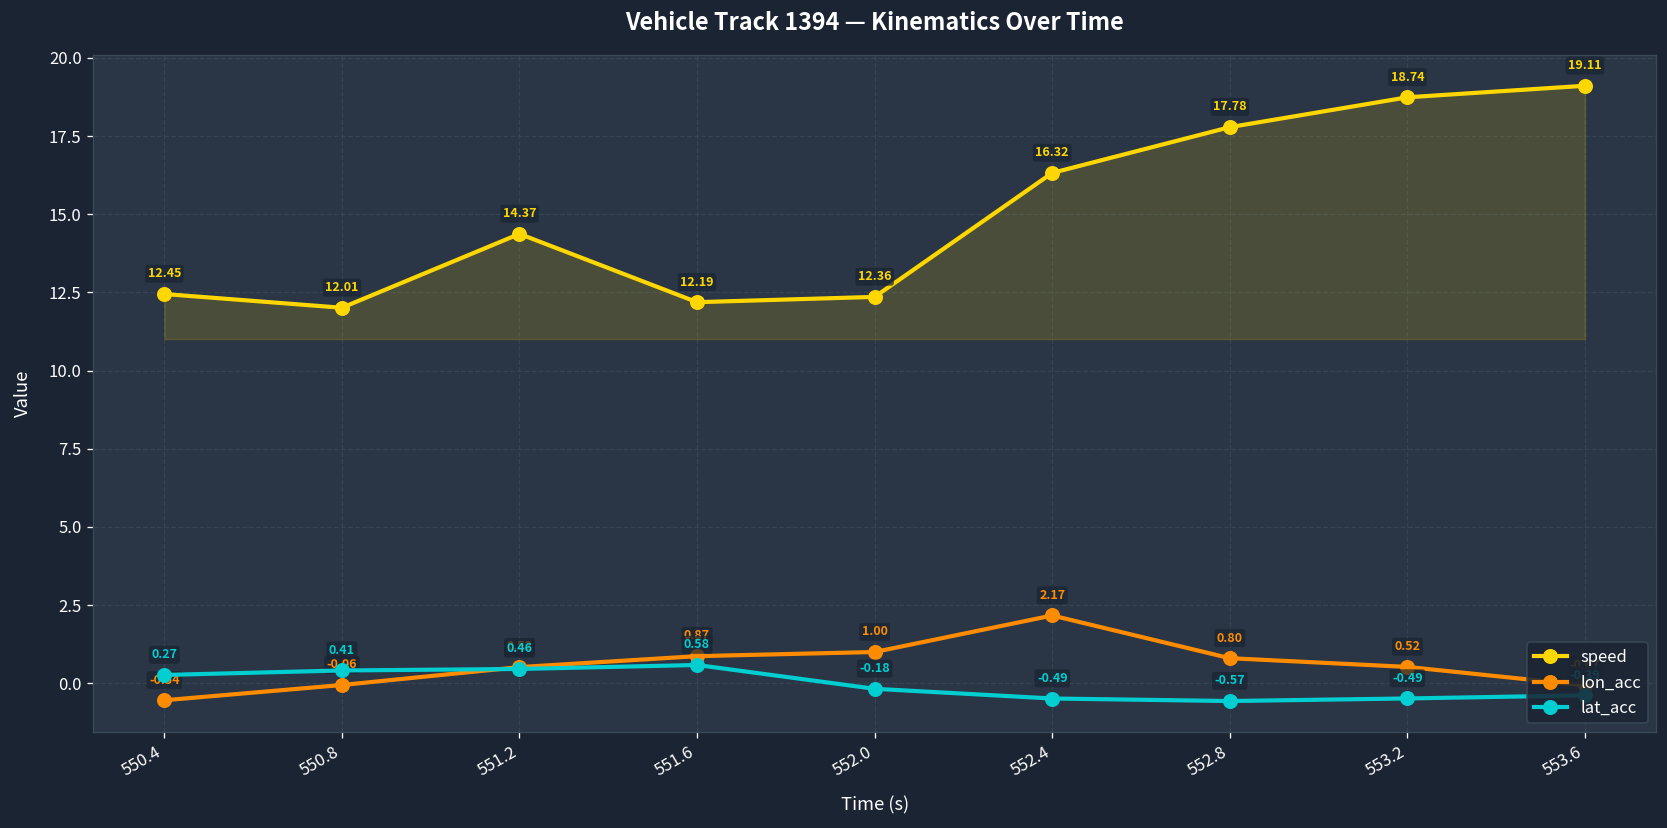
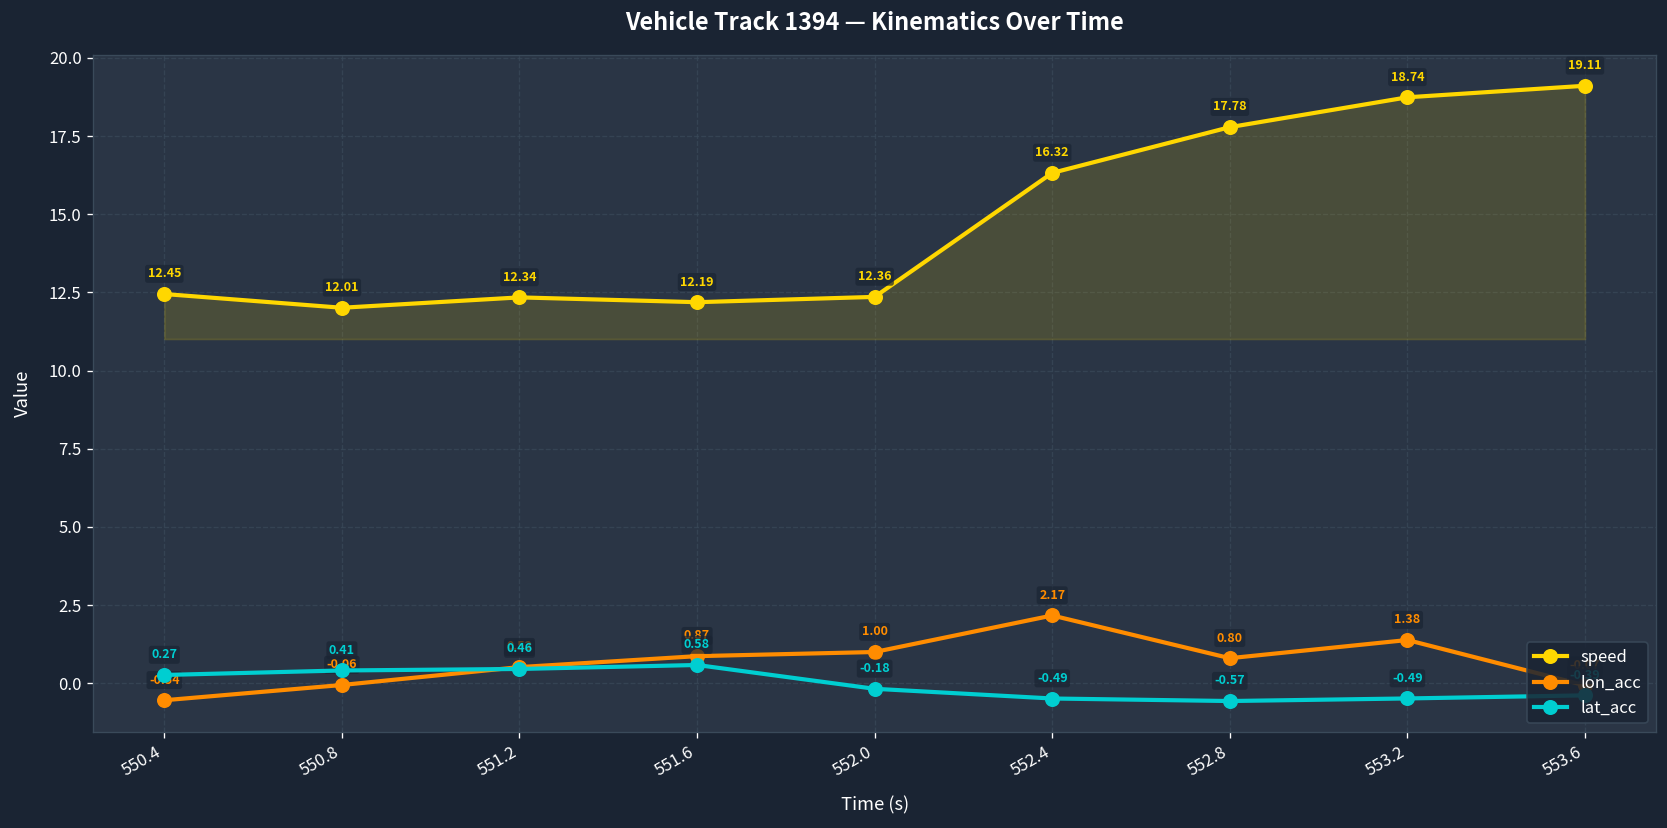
speed, 551.2: 14.37 -> 12.34
lon_acc, 553.2: 0.52 -> 1.38
